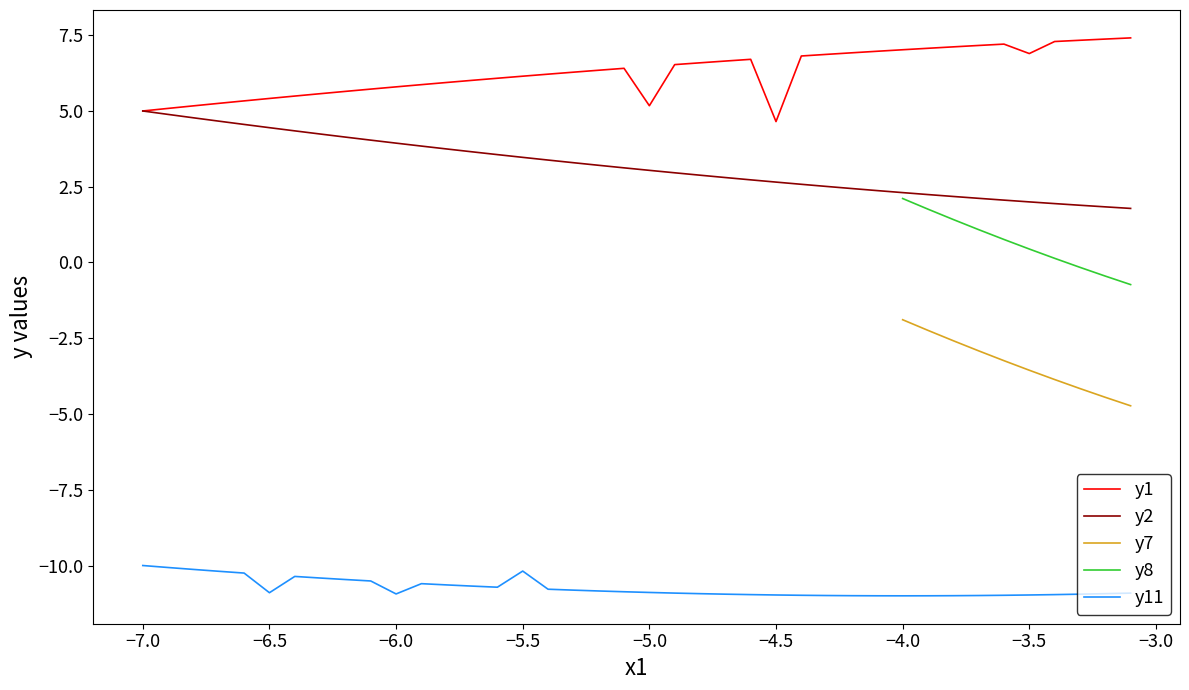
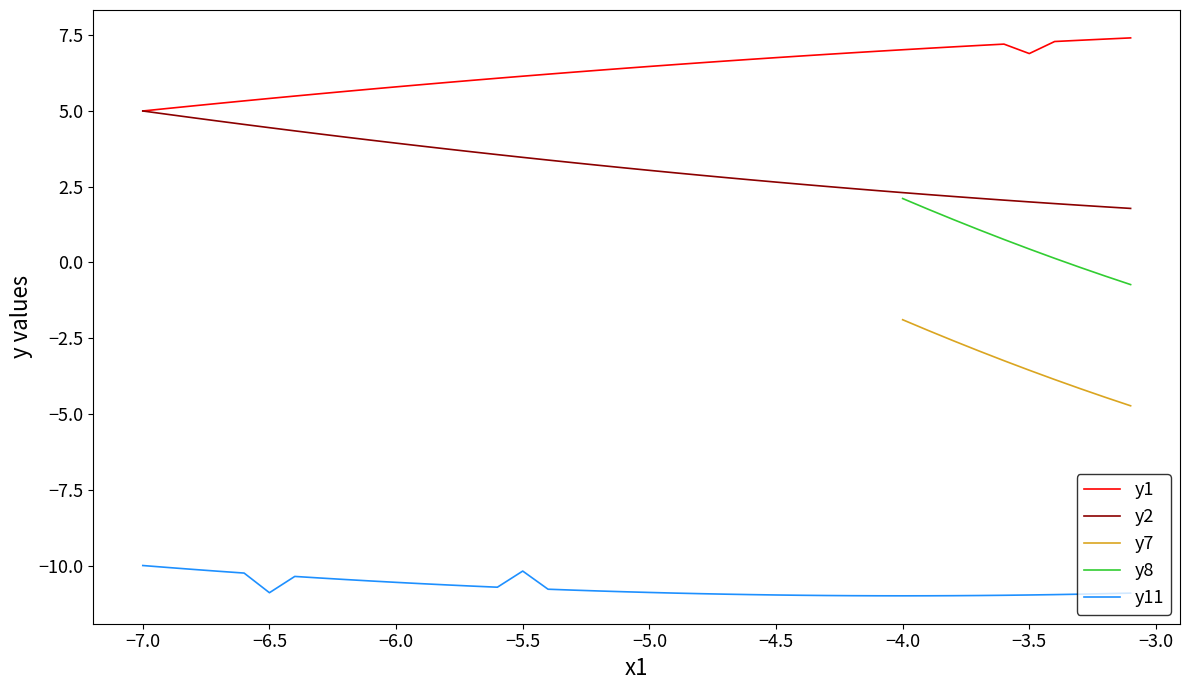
y11, −6.0: -10.9 -> -10.6
y1, −5.0: 5.2 -> 6.5
y1, −4.5: 4.7 -> 6.8
